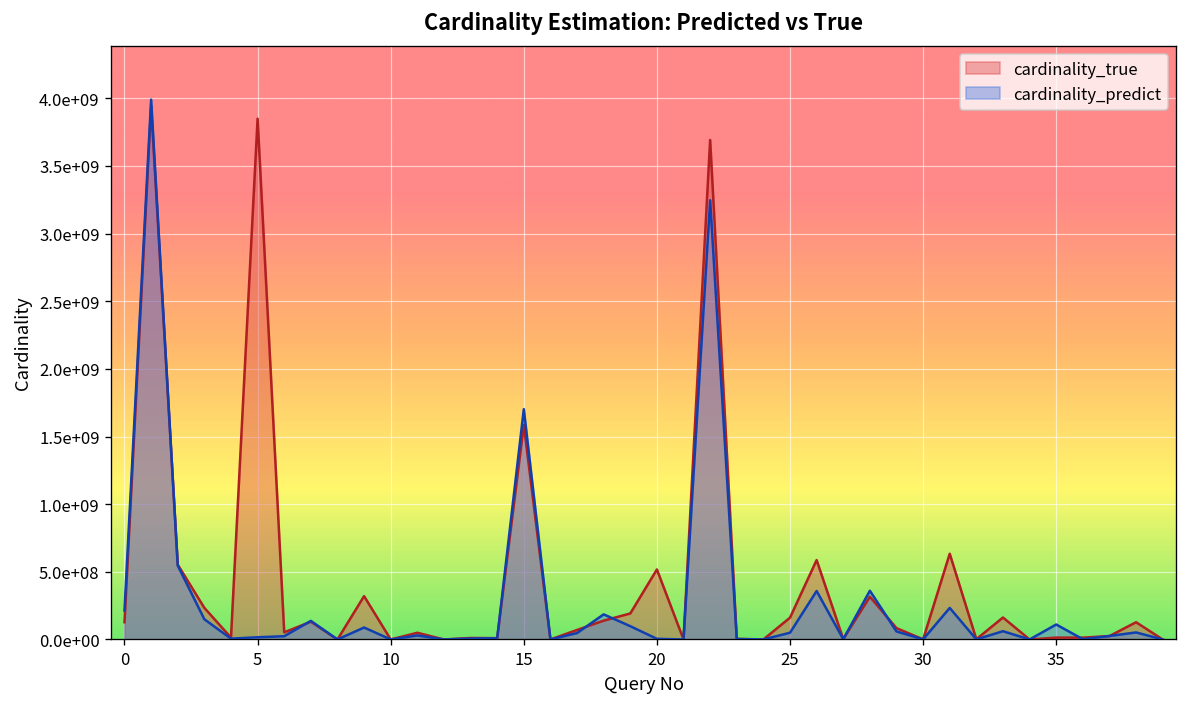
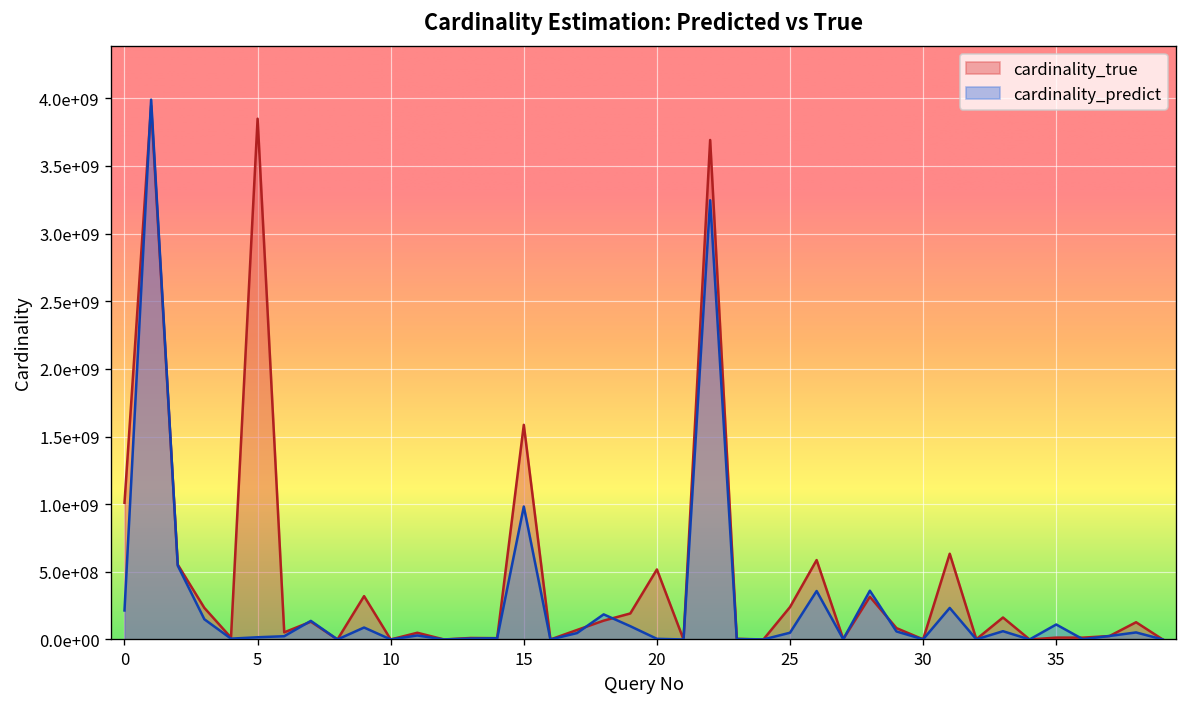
cardinality_true, 0: 130000000 -> 1010000000
cardinality_predict, 15: 1700000000 -> 980000000
cardinality_true, 25: 160000000 -> 240000000
